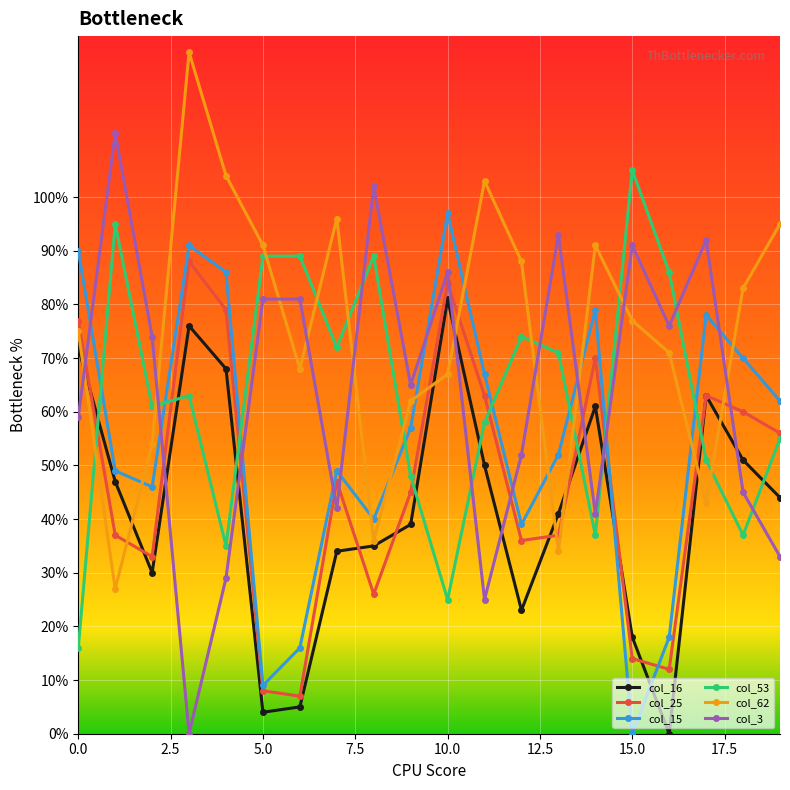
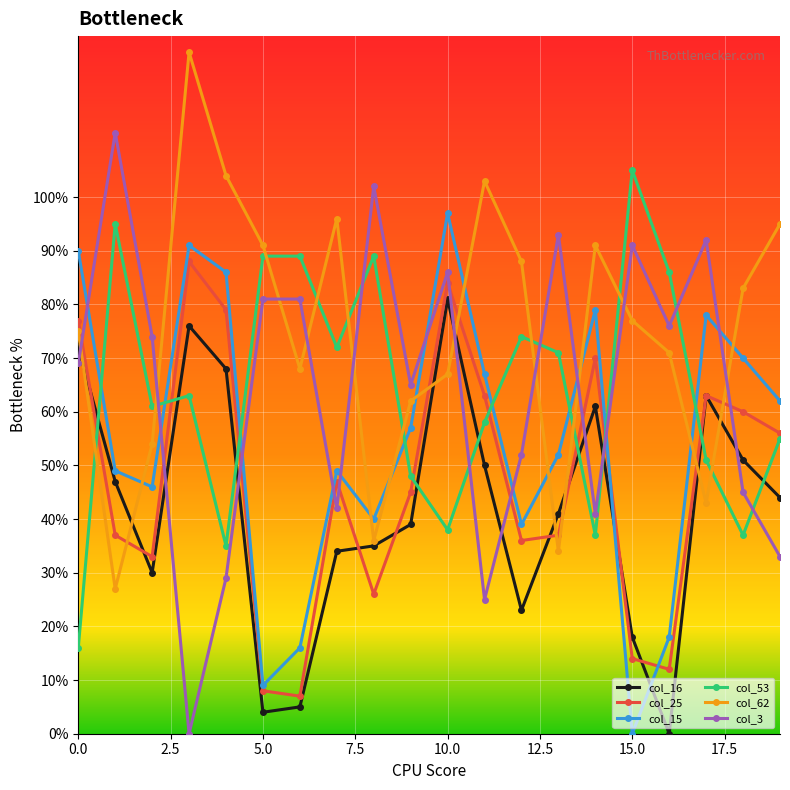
col_3, 0.0: 59% -> 69%
col_53, 10.0: 25% -> 38%
